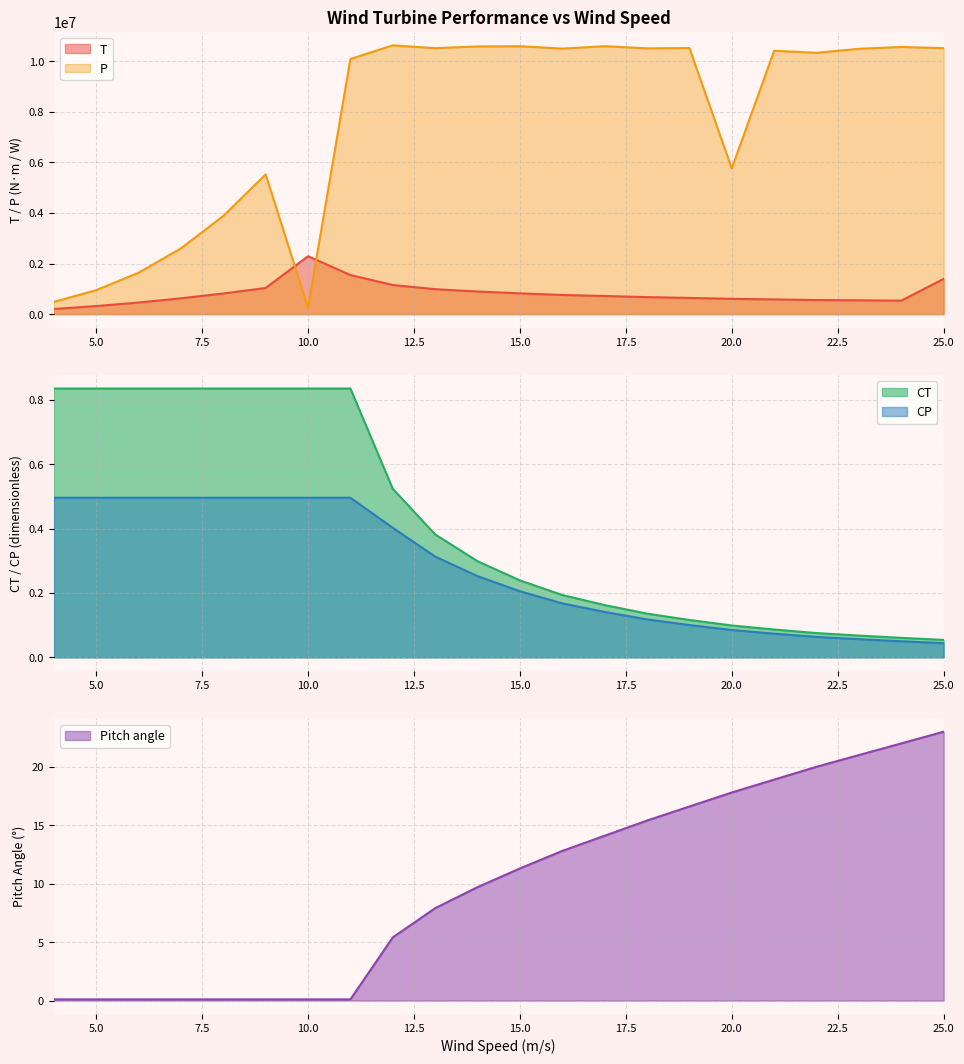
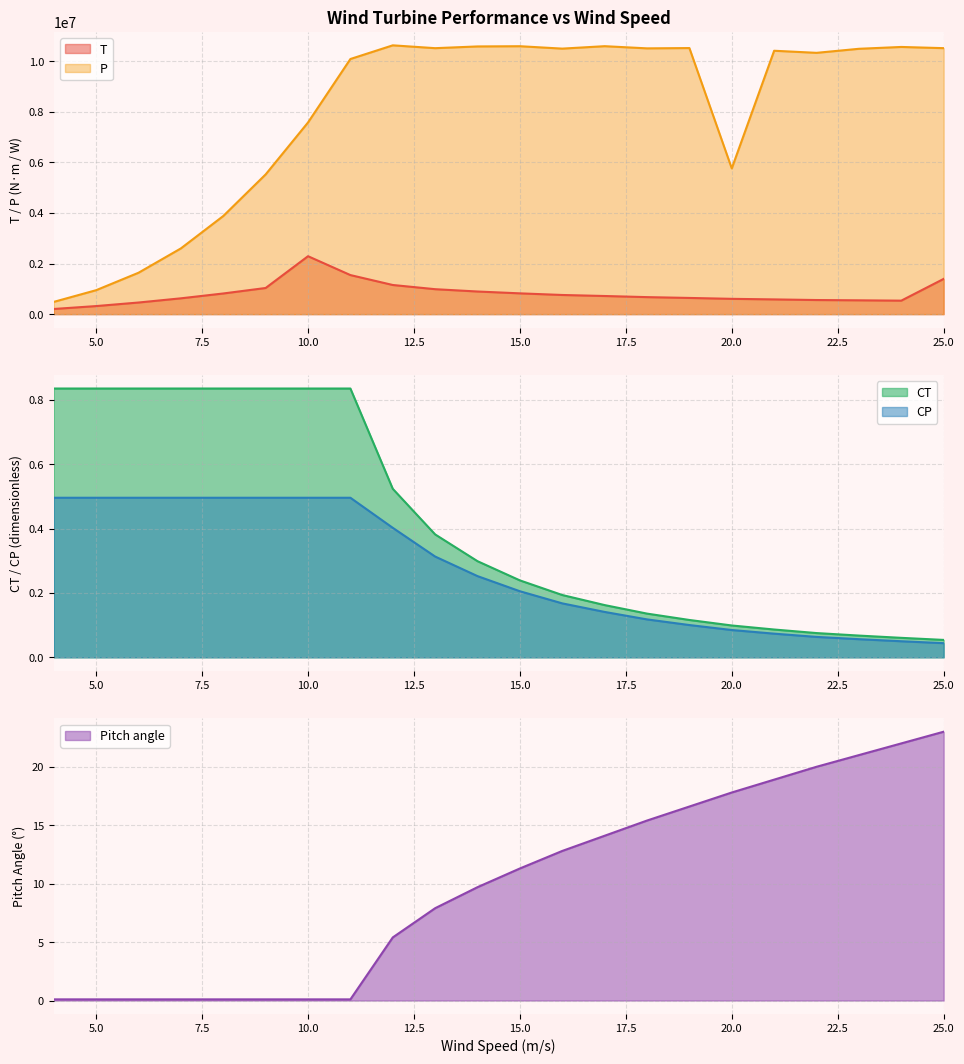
Wind Turbine Performance vs Wind Speed, P, 10.0: 300000 -> 7600000
